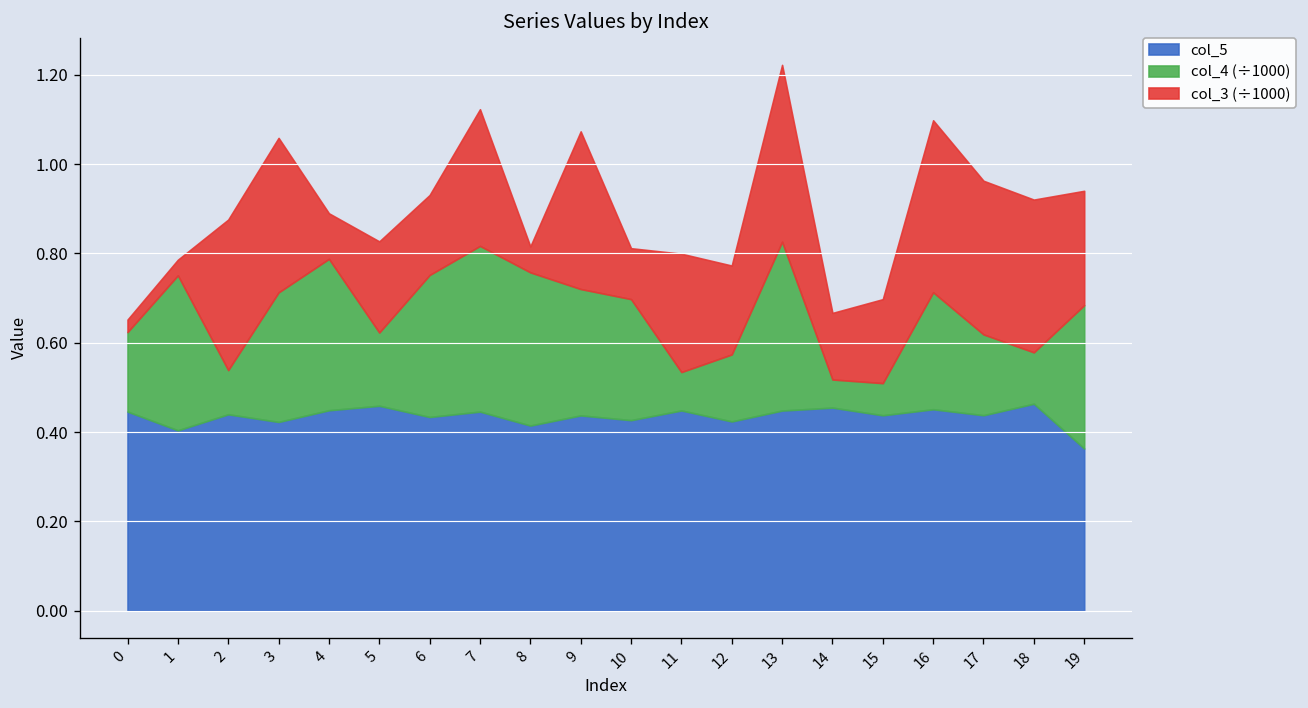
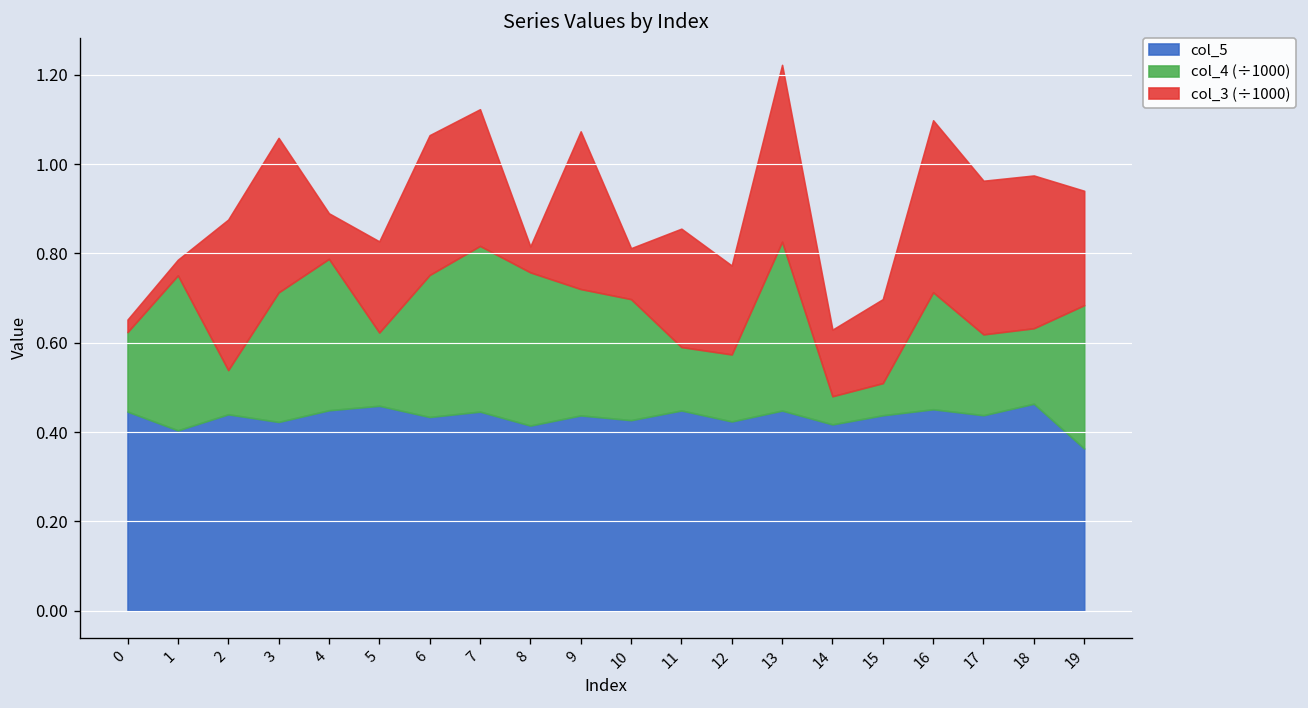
col_3 (÷1000), 6: 0.18 -> 0.31
col_4 (÷1000), 11: 0.09 -> 0.14
col_5, 14: 0.45 -> 0.42
col_4 (÷1000), 18: 0.12 -> 0.17
